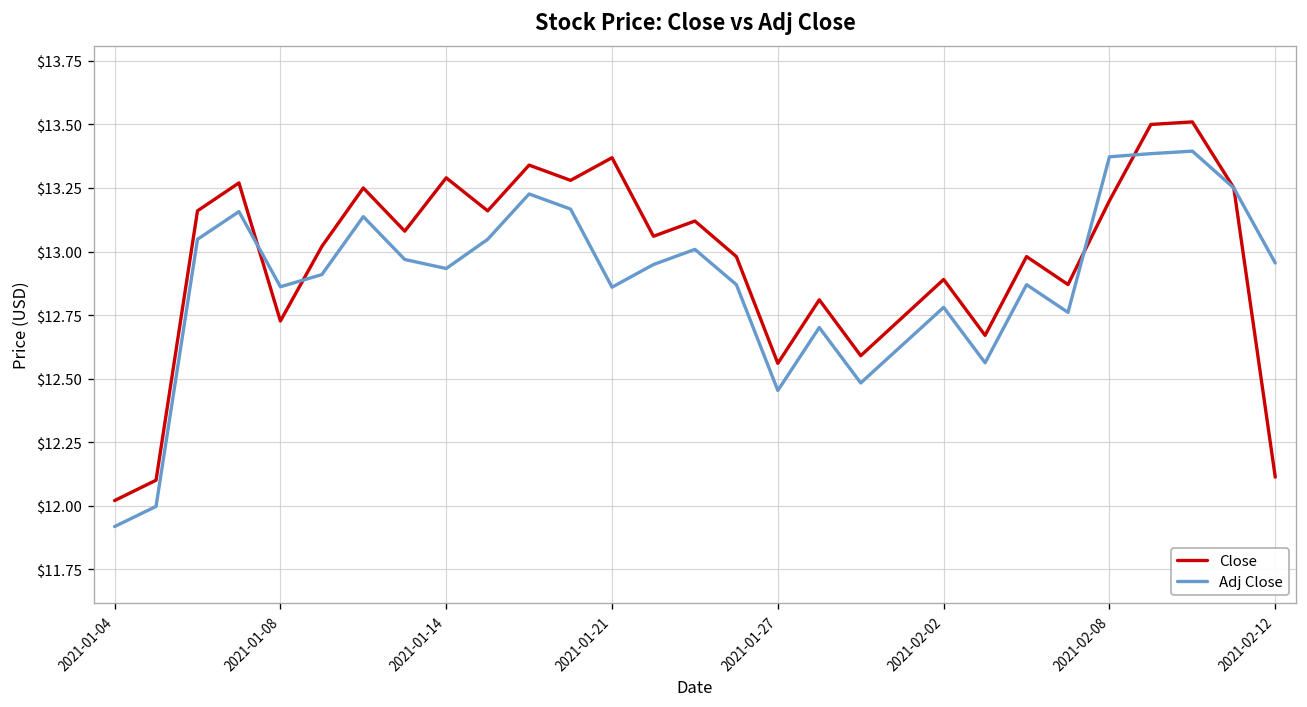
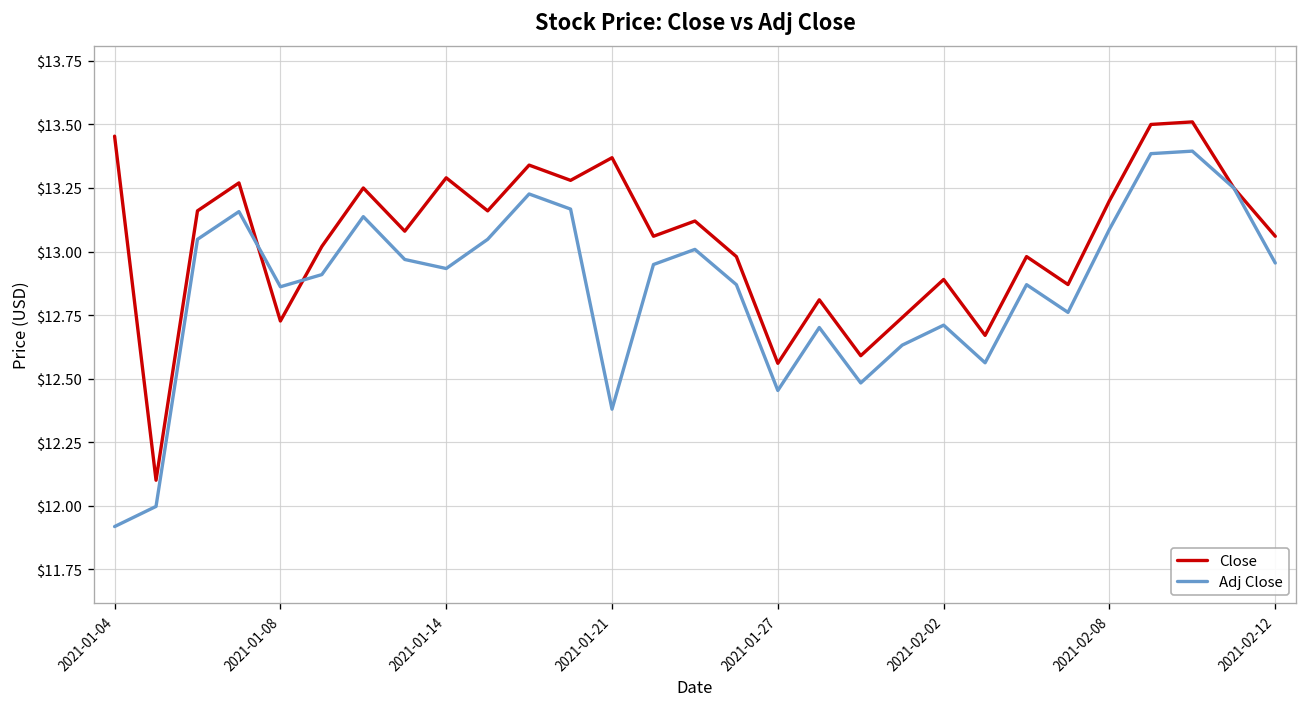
Close, 2021-01-04: $12.02 -> $13.45
Adj Close, 2021-01-21: $12.86 -> $12.38
Adj Close, 2021-02-02: $12.78 -> $12.71
Adj Close, 2021-02-08: $13.37 -> $13.09
Close, 2021-02-12: $12.11 -> $13.06
